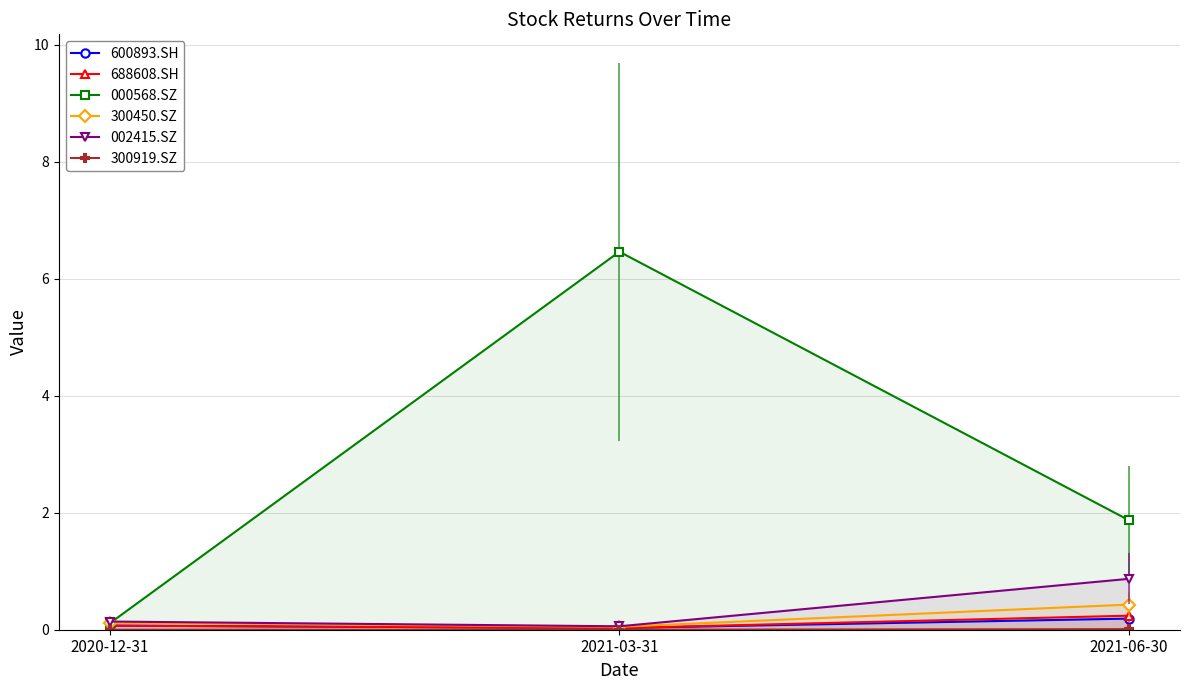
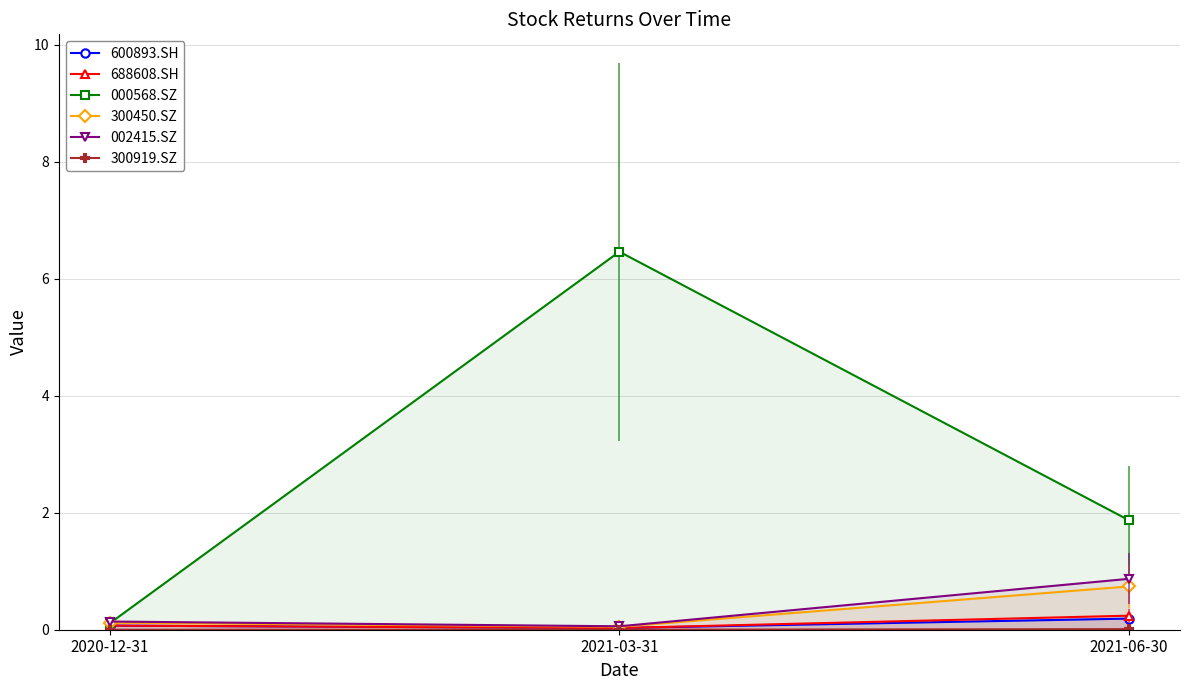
300450.SZ, 2021-06-30: 0.4 -> 0.7
